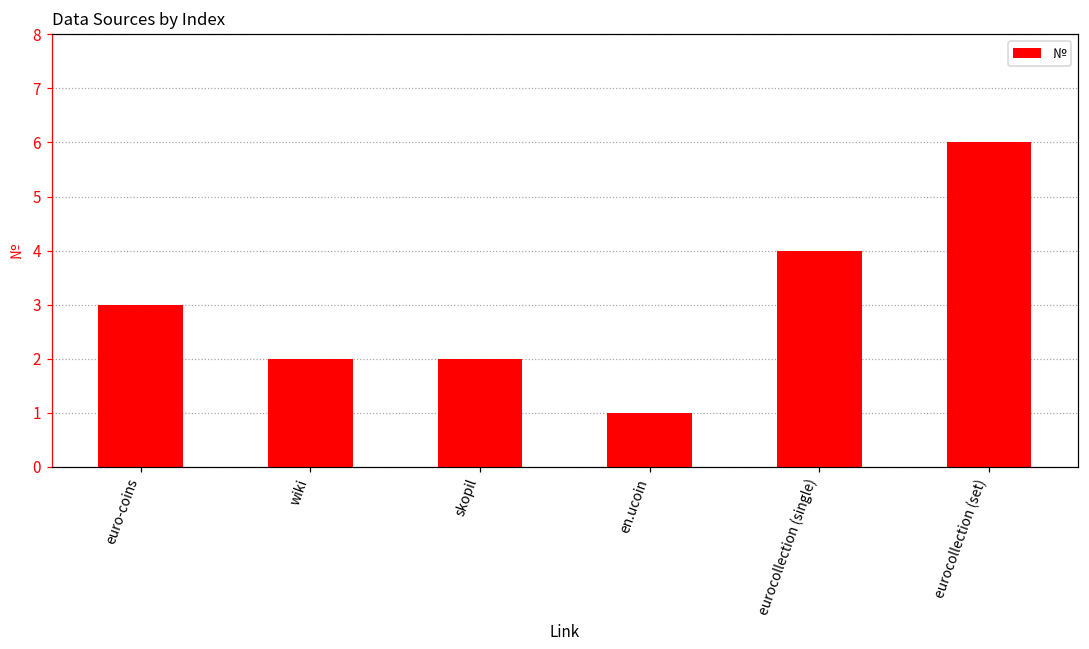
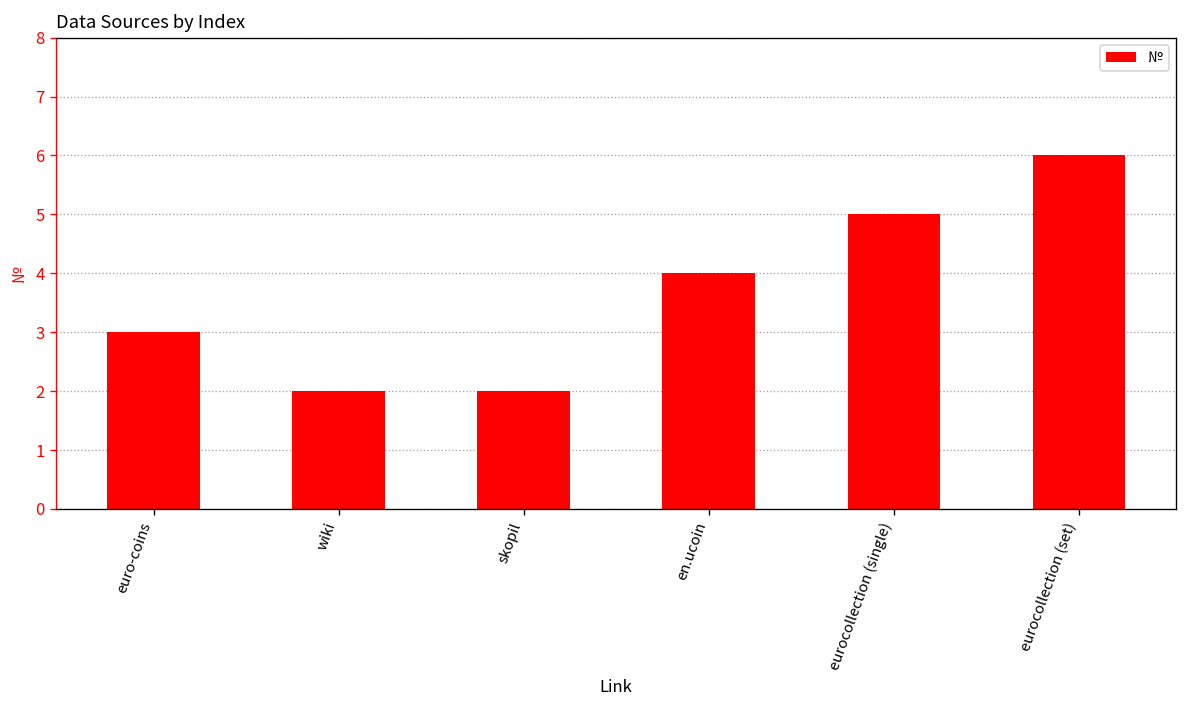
en.ucoin: 1 -> 4
eurocollection (single): 4 -> 5
